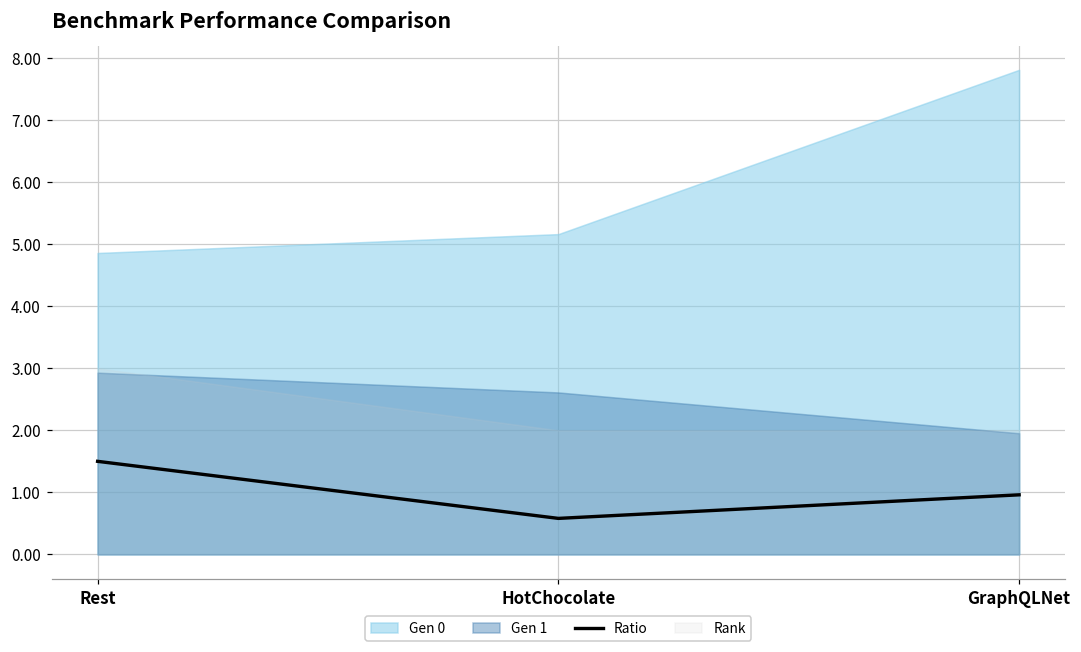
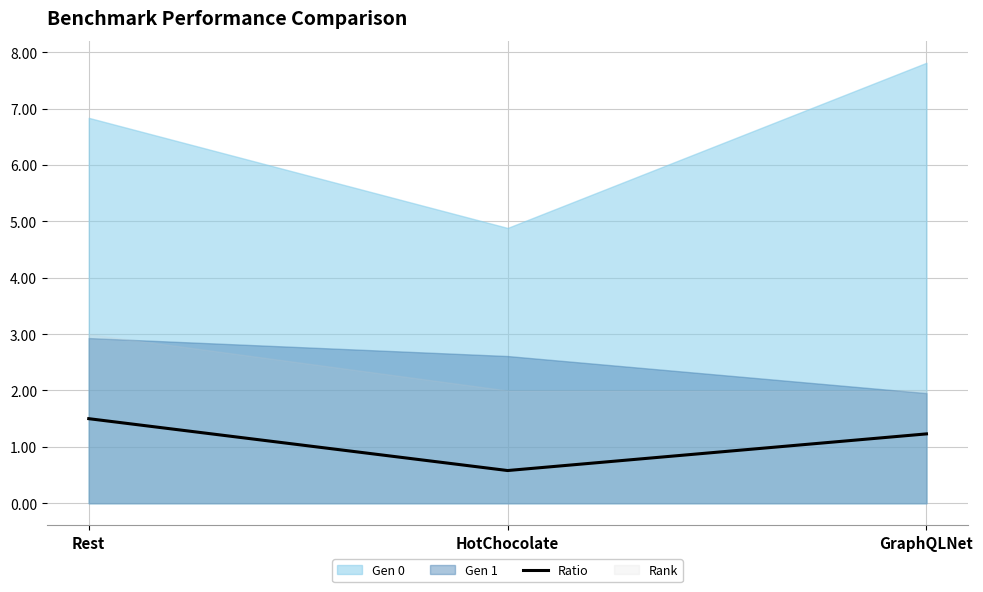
Gen 0, Rest: 4.9 -> 6.8
Gen 0, HotChocolate: 5.2 -> 4.9
Ratio, GraphQLNet: 1.0 -> 1.2
